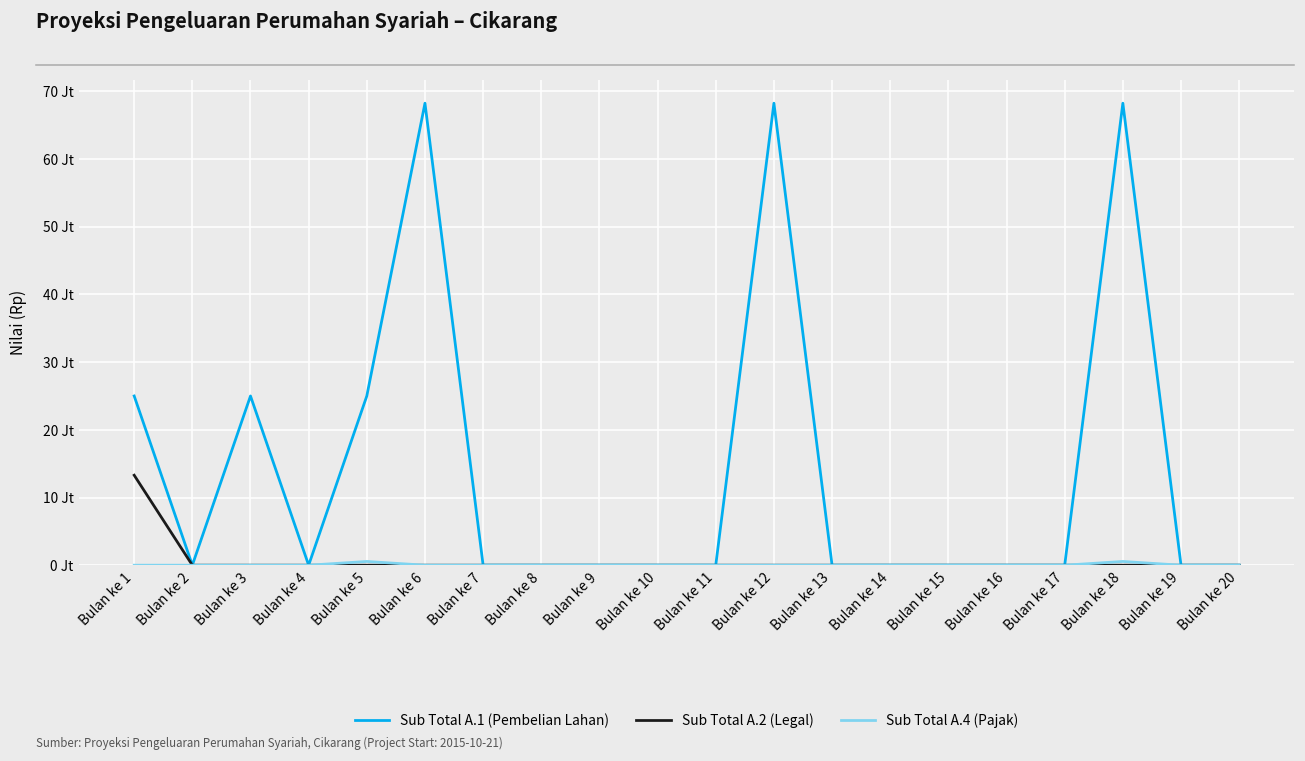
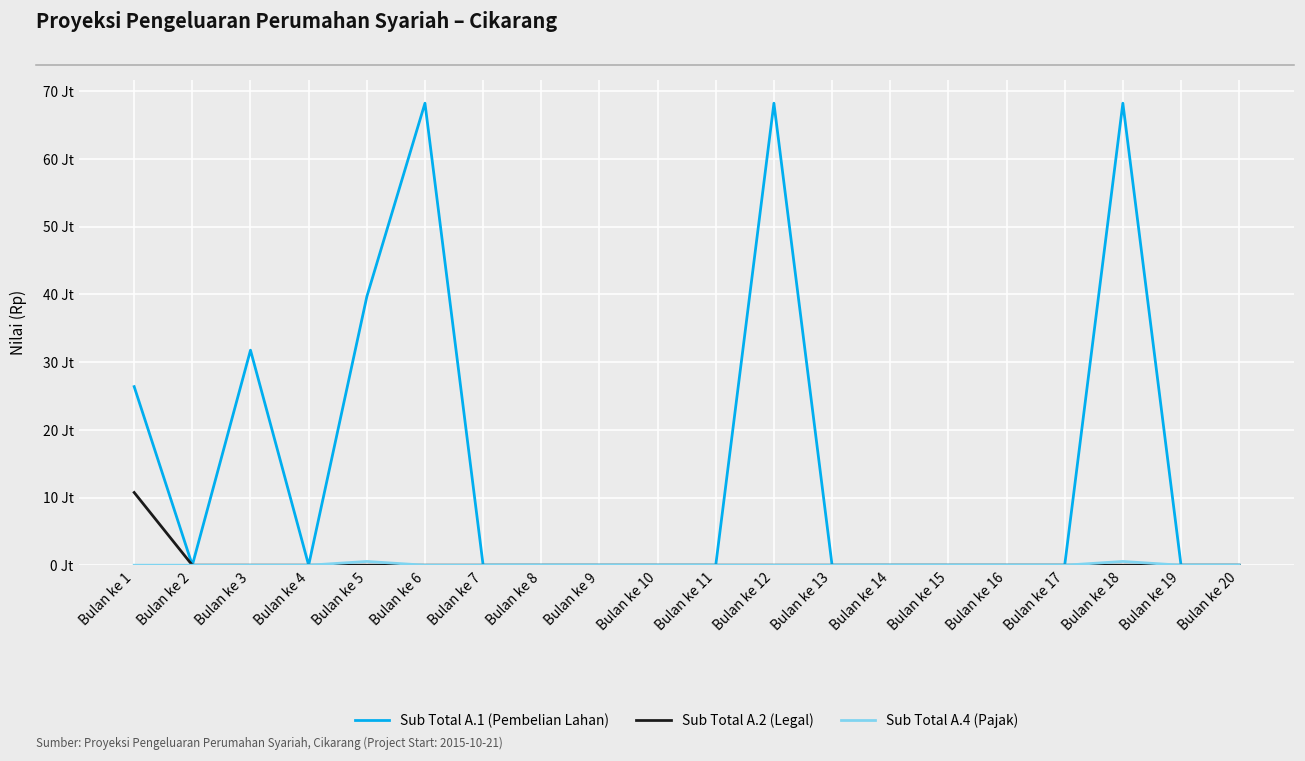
Sub Total A.1 (Pembelian Lahan), Bulan ke 1: 25 Jt -> 26 Jt
Sub Total A.2 (Legal), Bulan ke 1: 13 Jt -> 11 Jt
Sub Total A.1 (Pembelian Lahan), Bulan ke 3: 25 Jt -> 32 Jt
Sub Total A.1 (Pembelian Lahan), Bulan ke 5: 25 Jt -> 40 Jt
